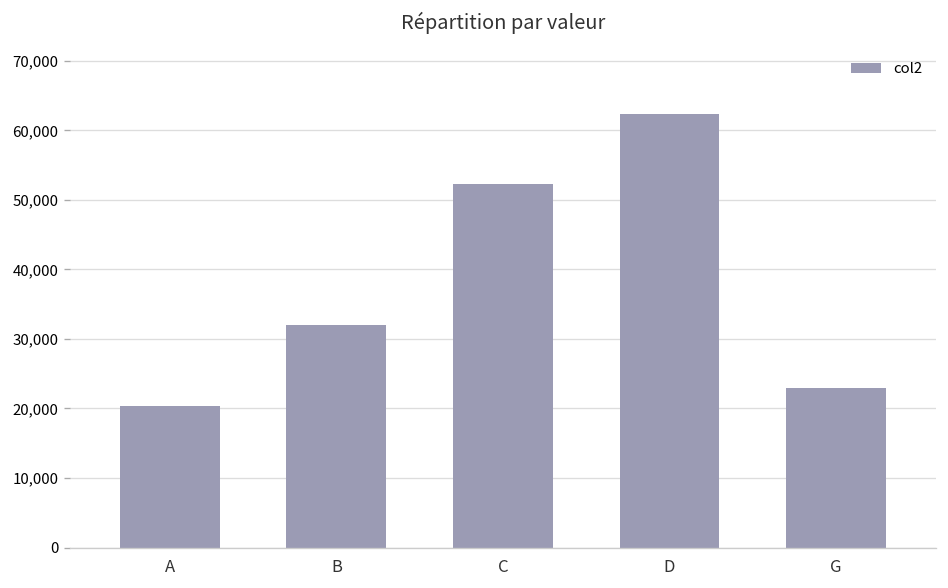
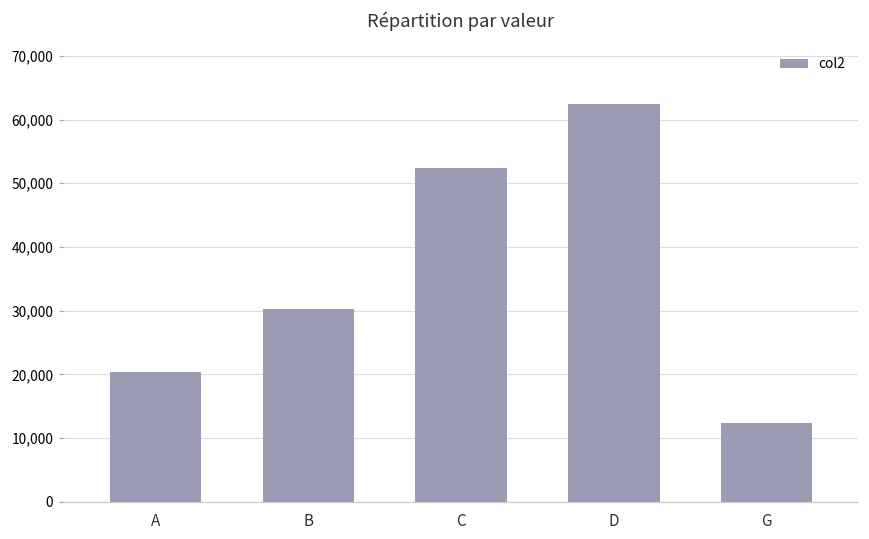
B: 32,000 -> 30,000
G: 23,000 -> 12,000
